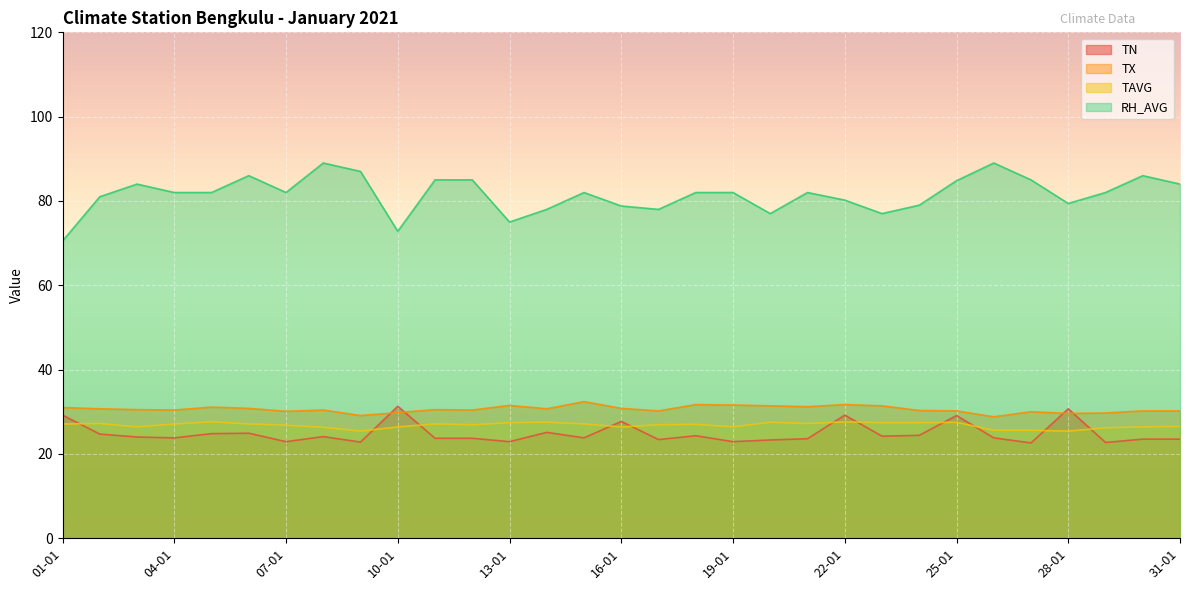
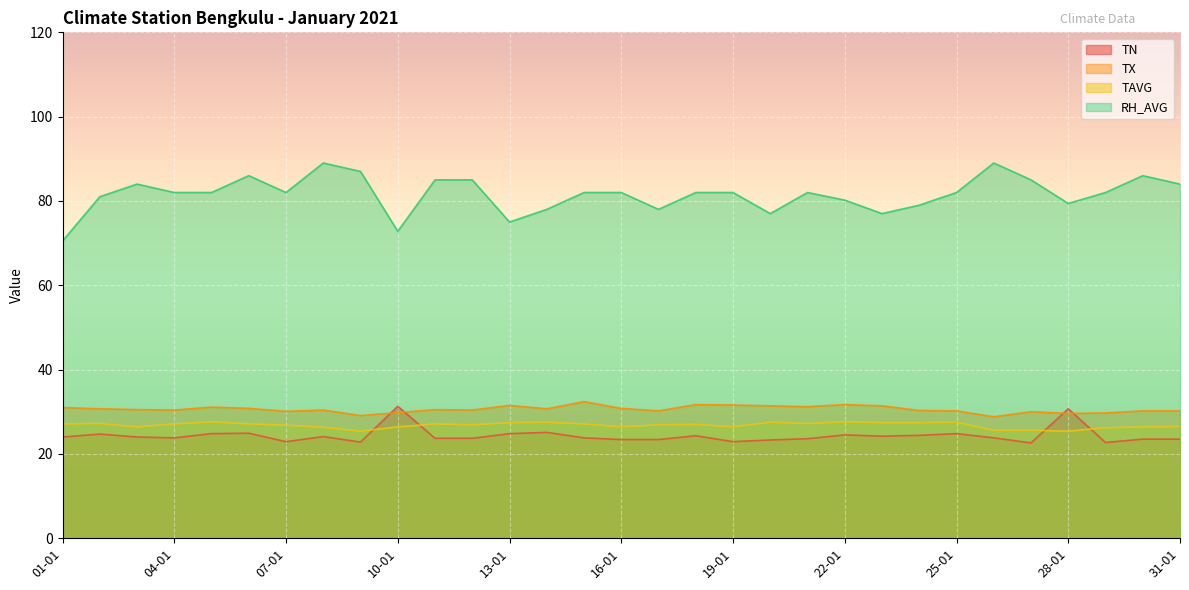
TN, 01-01: 29 -> 24
TN, 13-01: 23 -> 25
TN, 16-01: 28 -> 23
RH_AVG, 16-01: 79 -> 82
TN, 22-01: 29 -> 25
TN, 25-01: 29 -> 25
RH_AVG, 25-01: 85 -> 82
